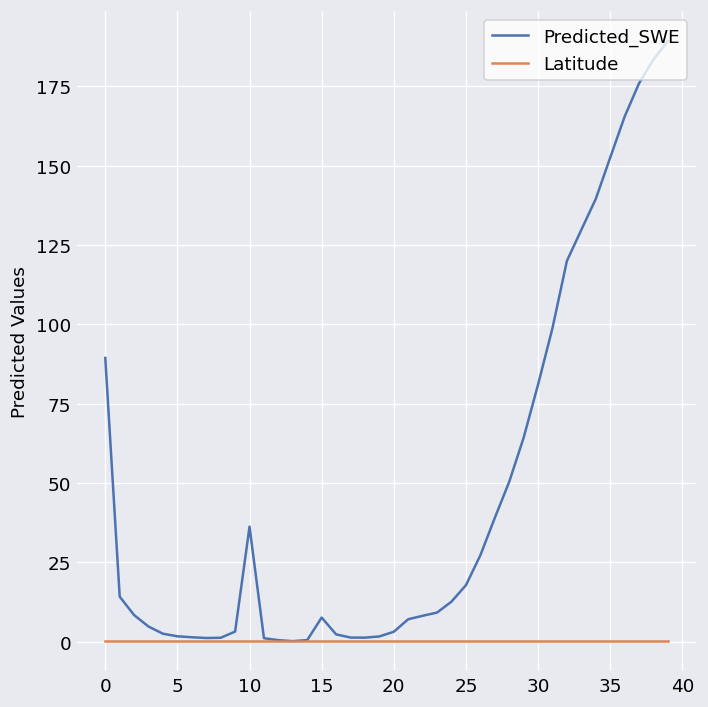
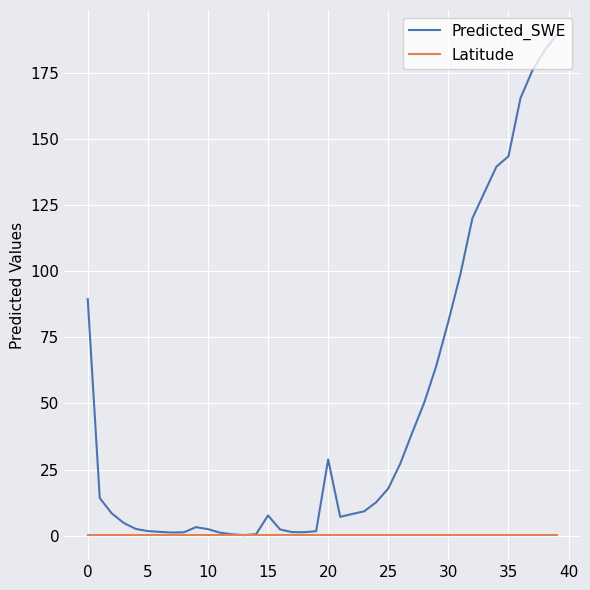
Predicted_SWE, 10: 36 -> 2
Predicted_SWE, 20: 3 -> 29
Predicted_SWE, 35: 152 -> 143
